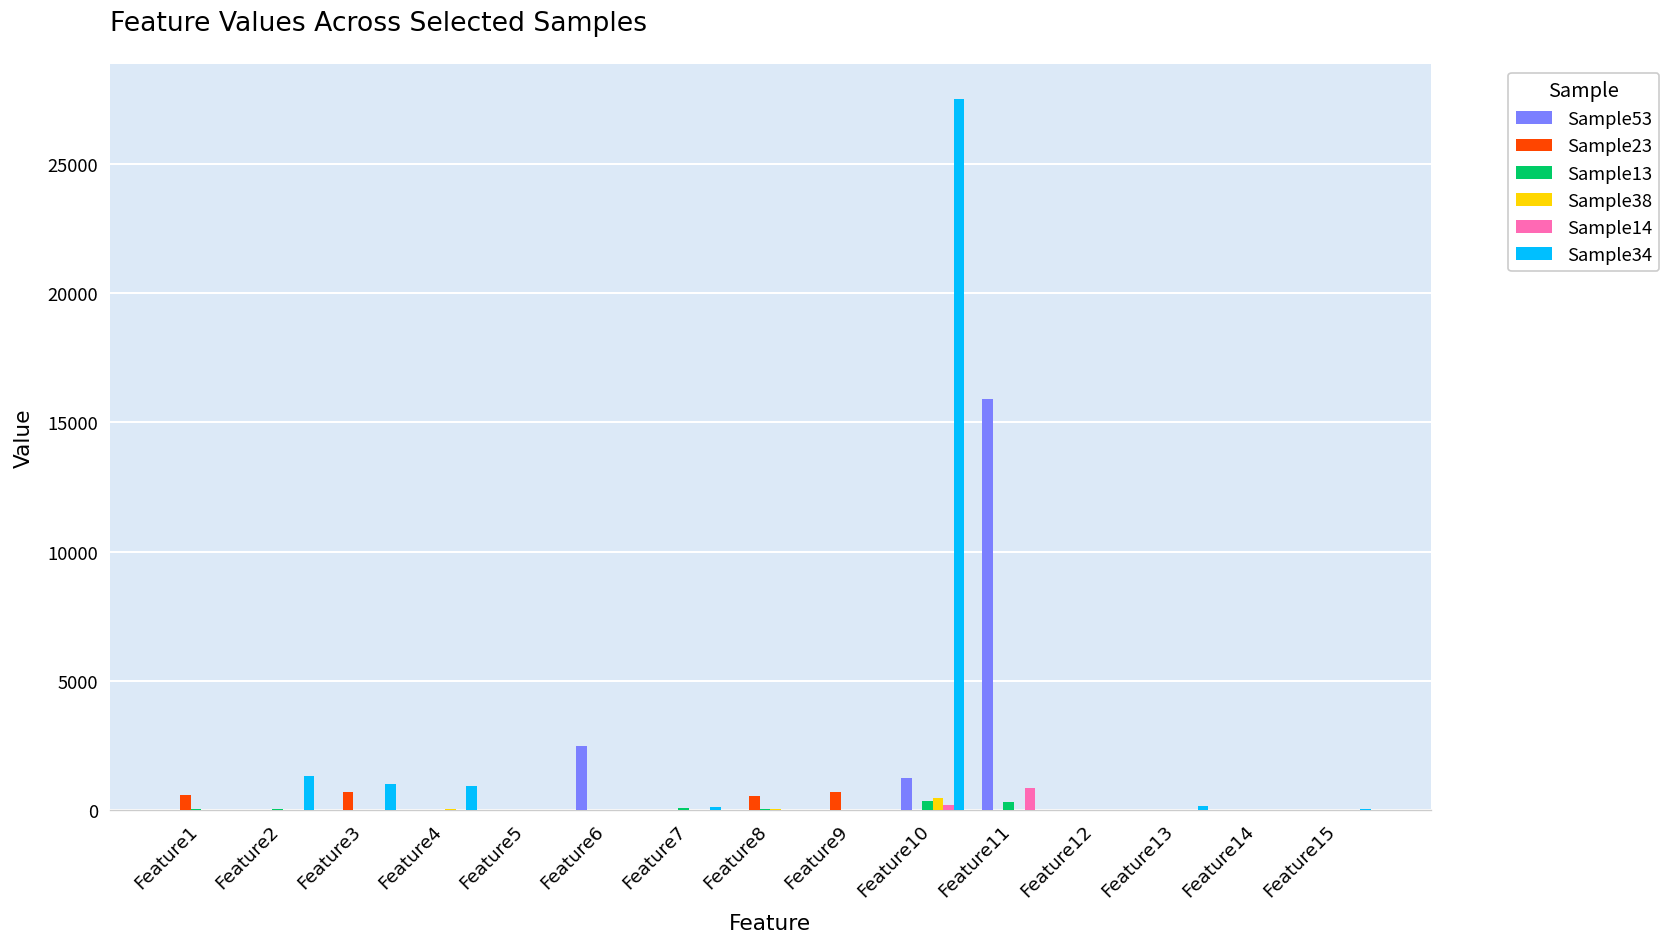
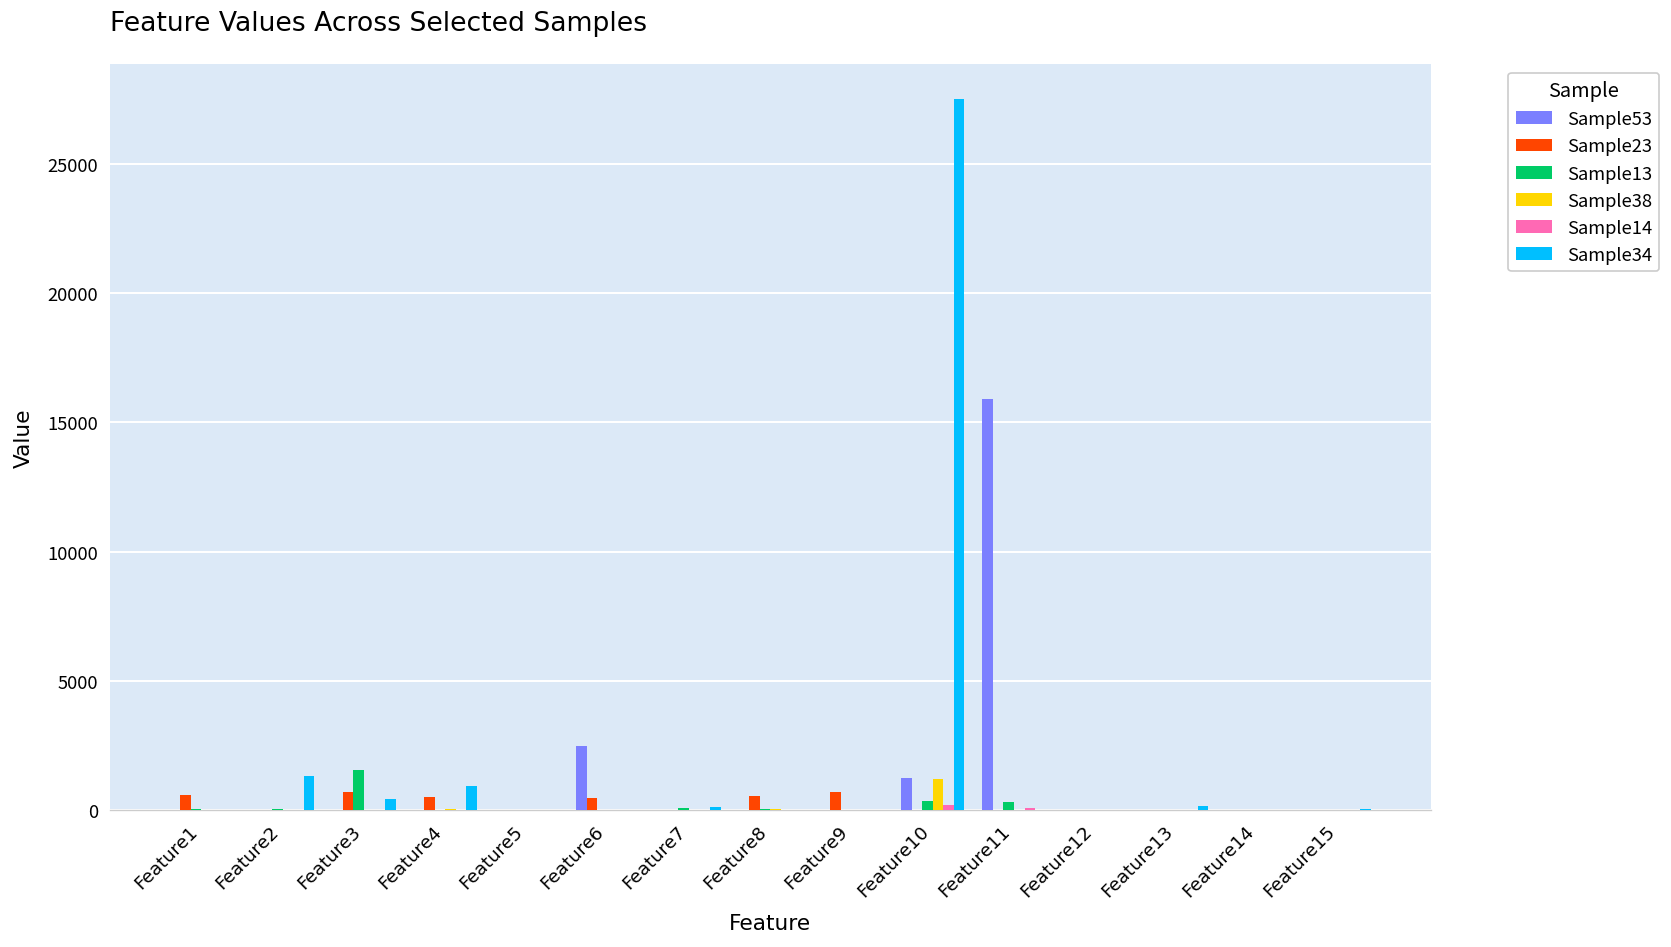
Sample13, Feature3: 0 -> 1600
Sample34, Feature3: 1000 -> 400
Sample23, Feature4: 0 -> 500
Sample23, Feature6: 0 -> 500
Sample38, Feature10: 500 -> 1200
Sample14, Feature11: 900 -> 100
